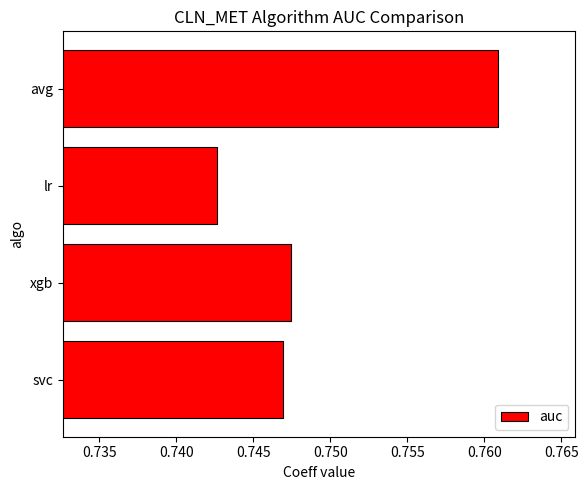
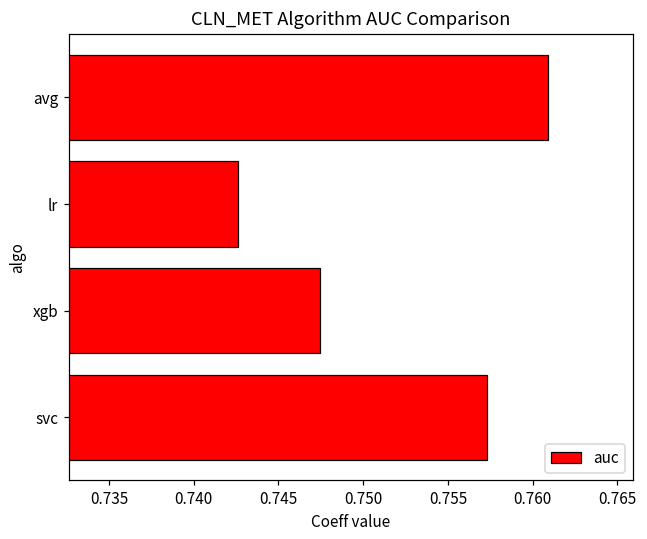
svc: 0.7469 -> 0.7573
